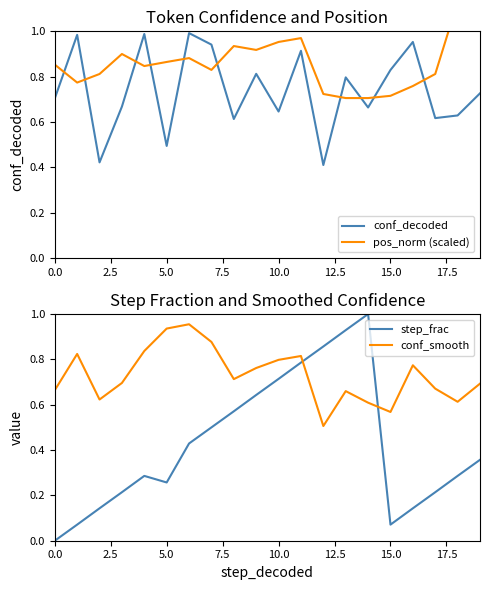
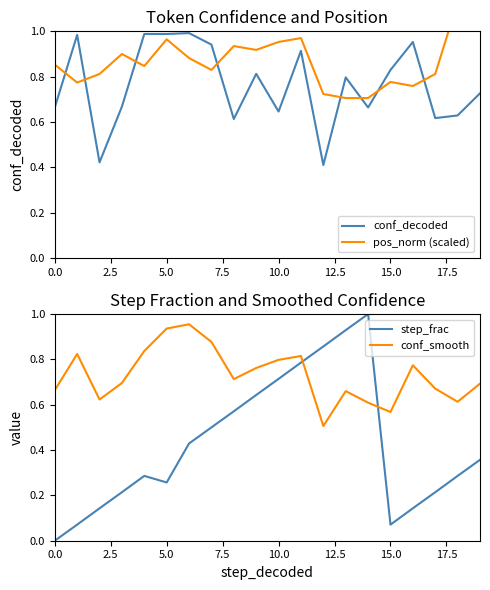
Token Confidence and Position, conf_decoded, 0.0: 0.70 -> 0.66
Token Confidence and Position, conf_decoded, 5.0: 0.49 -> 0.99
Token Confidence and Position, pos_norm (scaled), 5.0: 0.86 -> 0.96
Token Confidence and Position, pos_norm (scaled), 15.0: 0.72 -> 0.78
